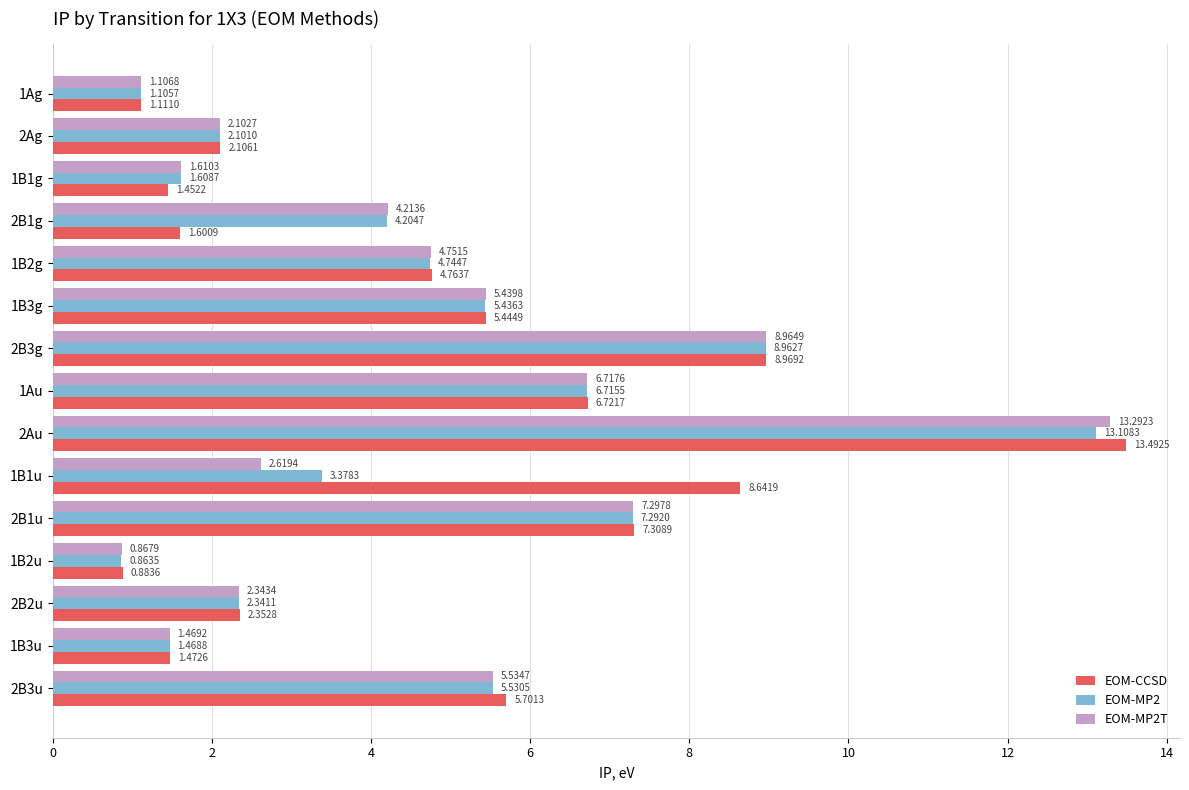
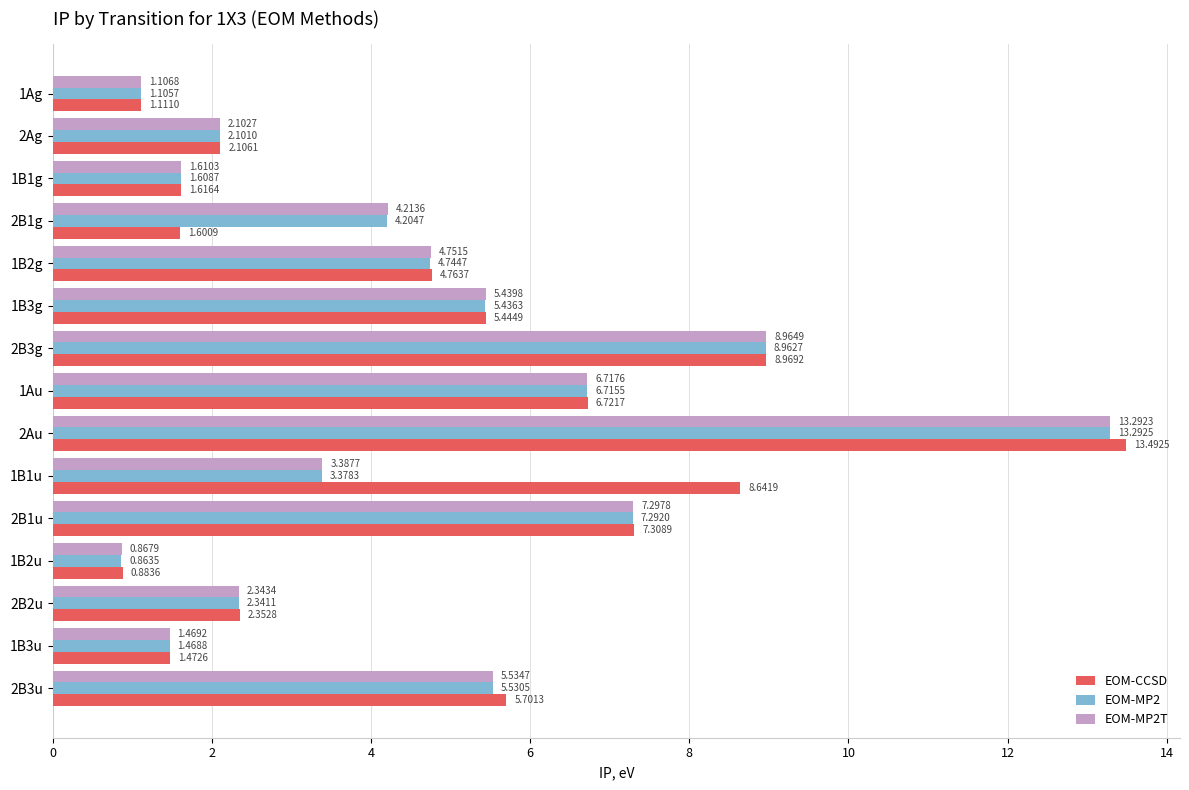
EOM-CCSD, 1B1g: 1.4522 -> 1.6164
EOM-MP2, 2Au: 13.1083 -> 13.2925
EOM-MP2T, 1B1u: 2.6194 -> 3.3877
